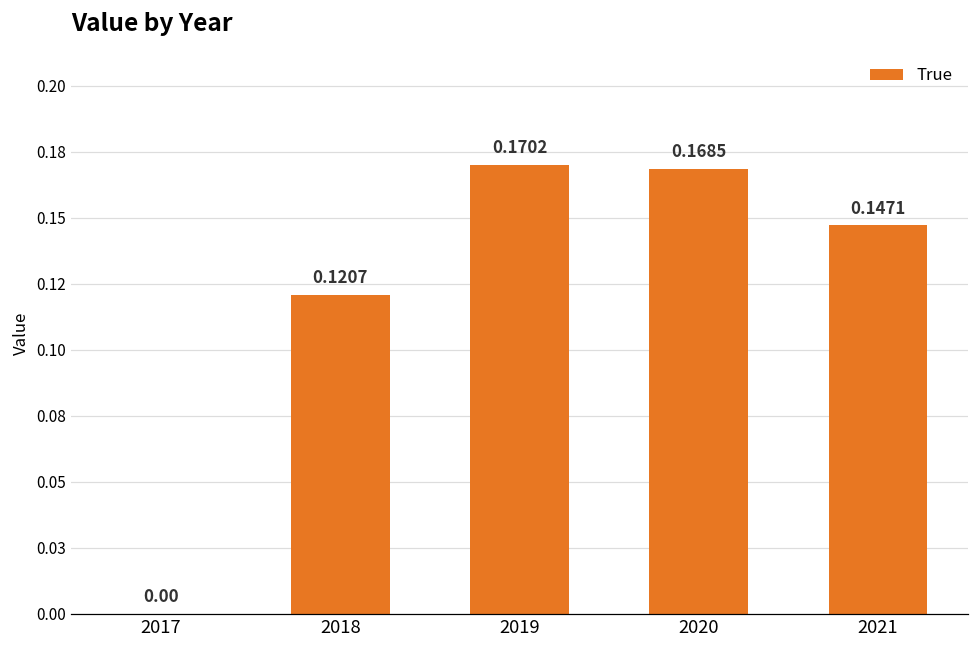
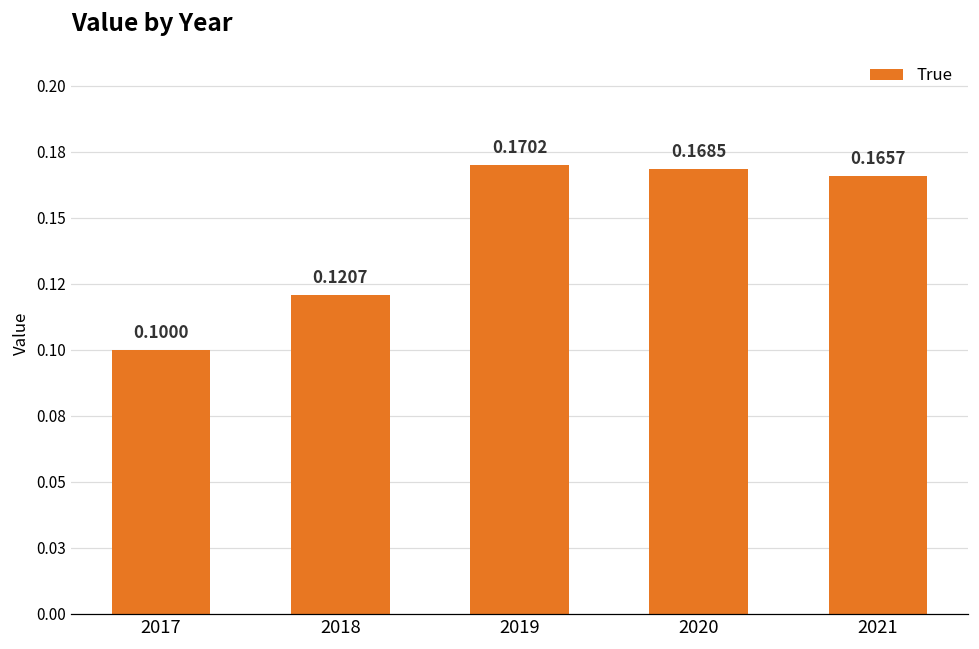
2017: 0.00 -> 0.1000
2021: 0.1471 -> 0.1657
